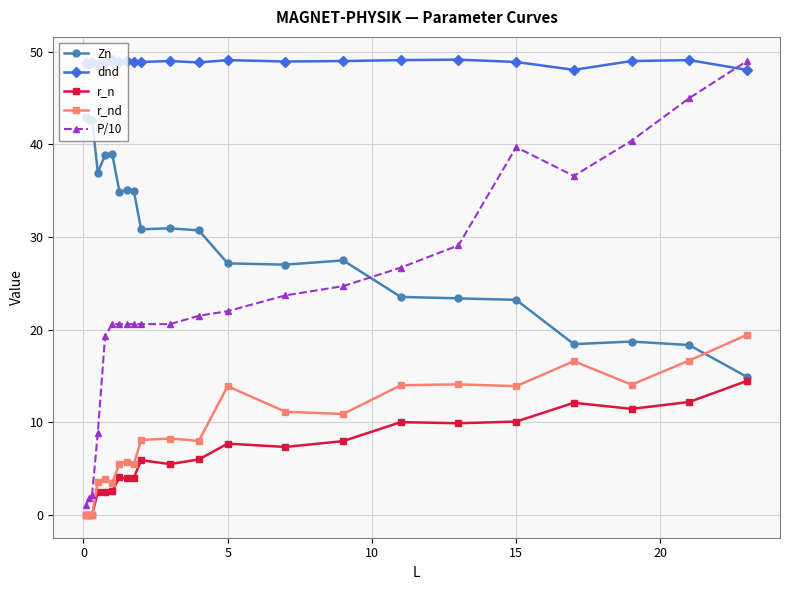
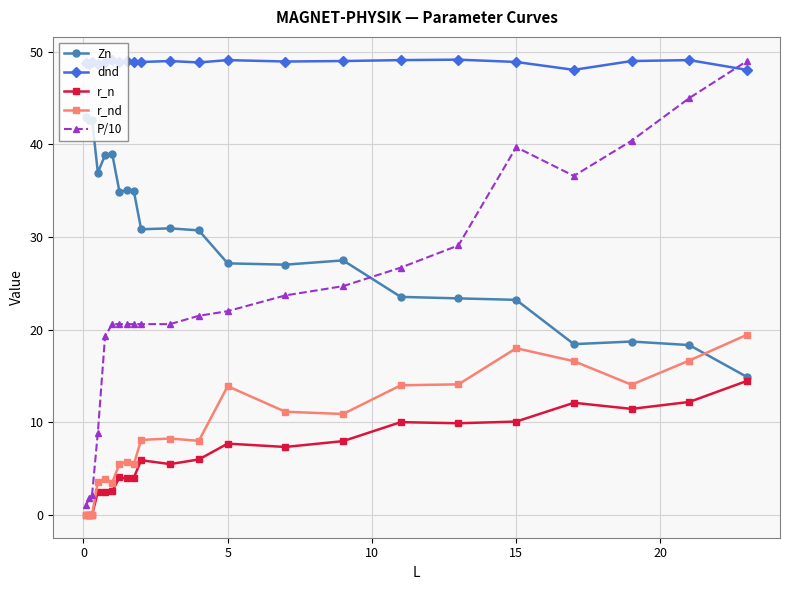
r_nd, 15: 14 -> 18
